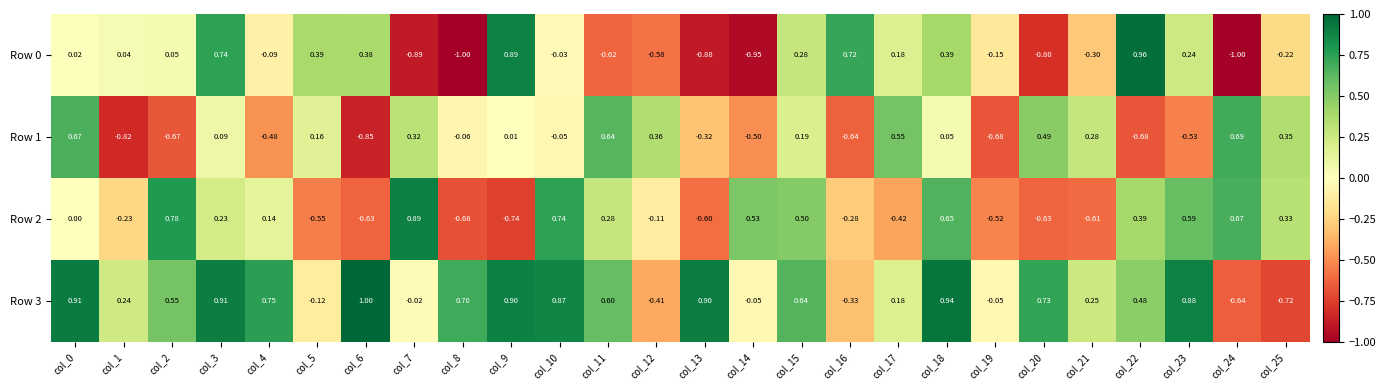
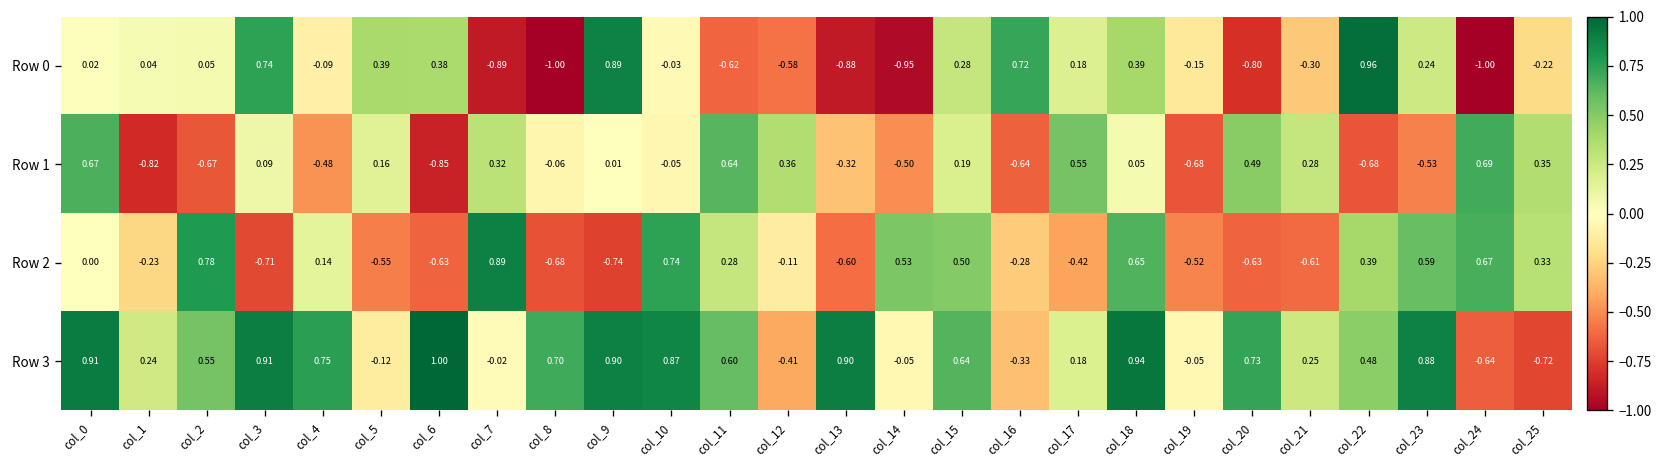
Row 2, col_3: 0.23 -> -0.71
